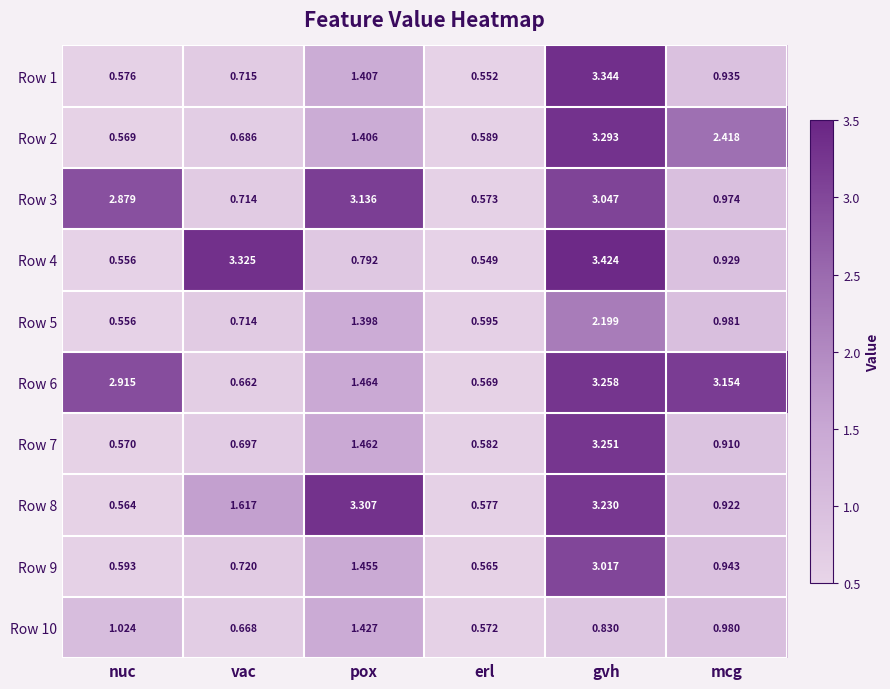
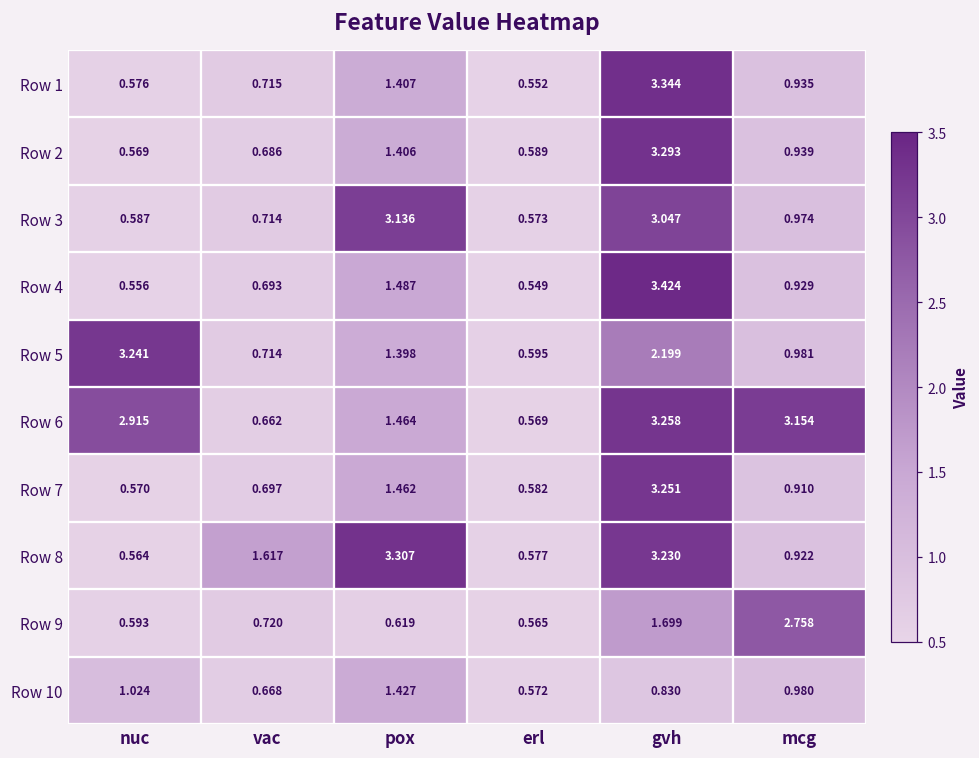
Row 2, mcg: 2.418 -> 0.939
Row 3, nuc: 2.879 -> 0.587
Row 4, vac: 3.325 -> 0.693
Row 4, pox: 0.792 -> 1.487
Row 5, nuc: 0.556 -> 3.241
Row 9, pox: 1.455 -> 0.619
Row 9, gvh: 3.017 -> 1.699
Row 9, mcg: 0.943 -> 2.758
